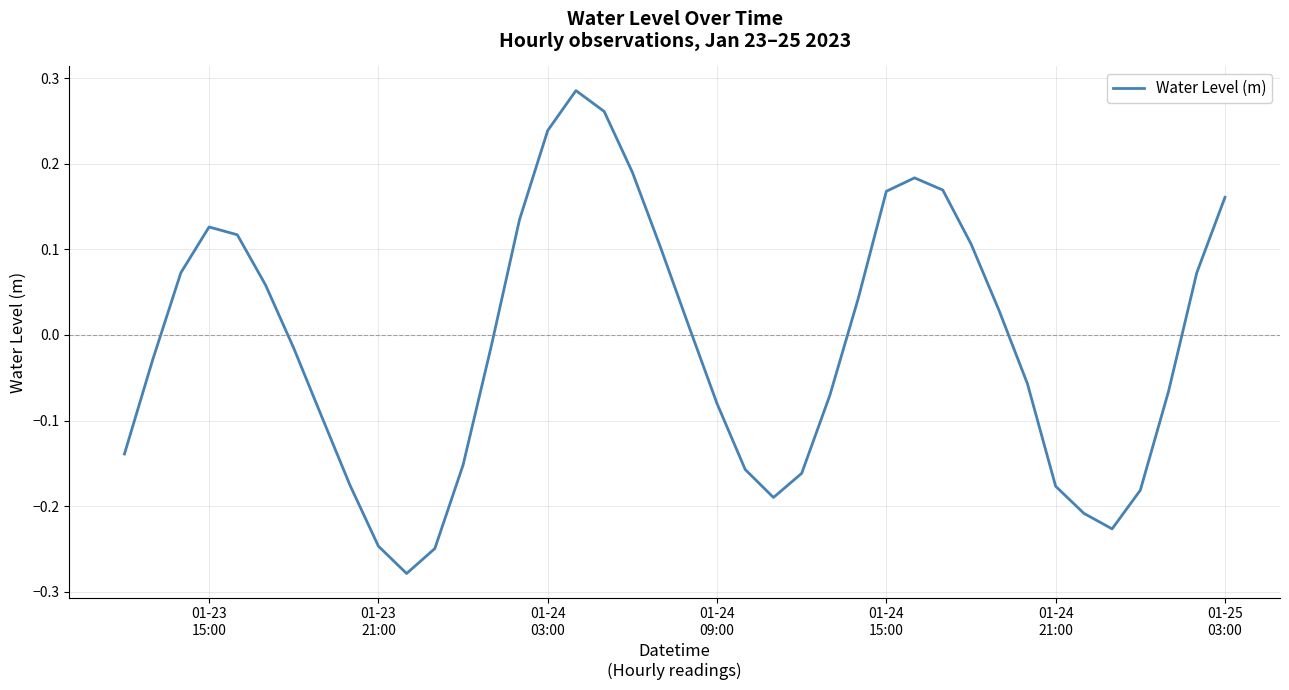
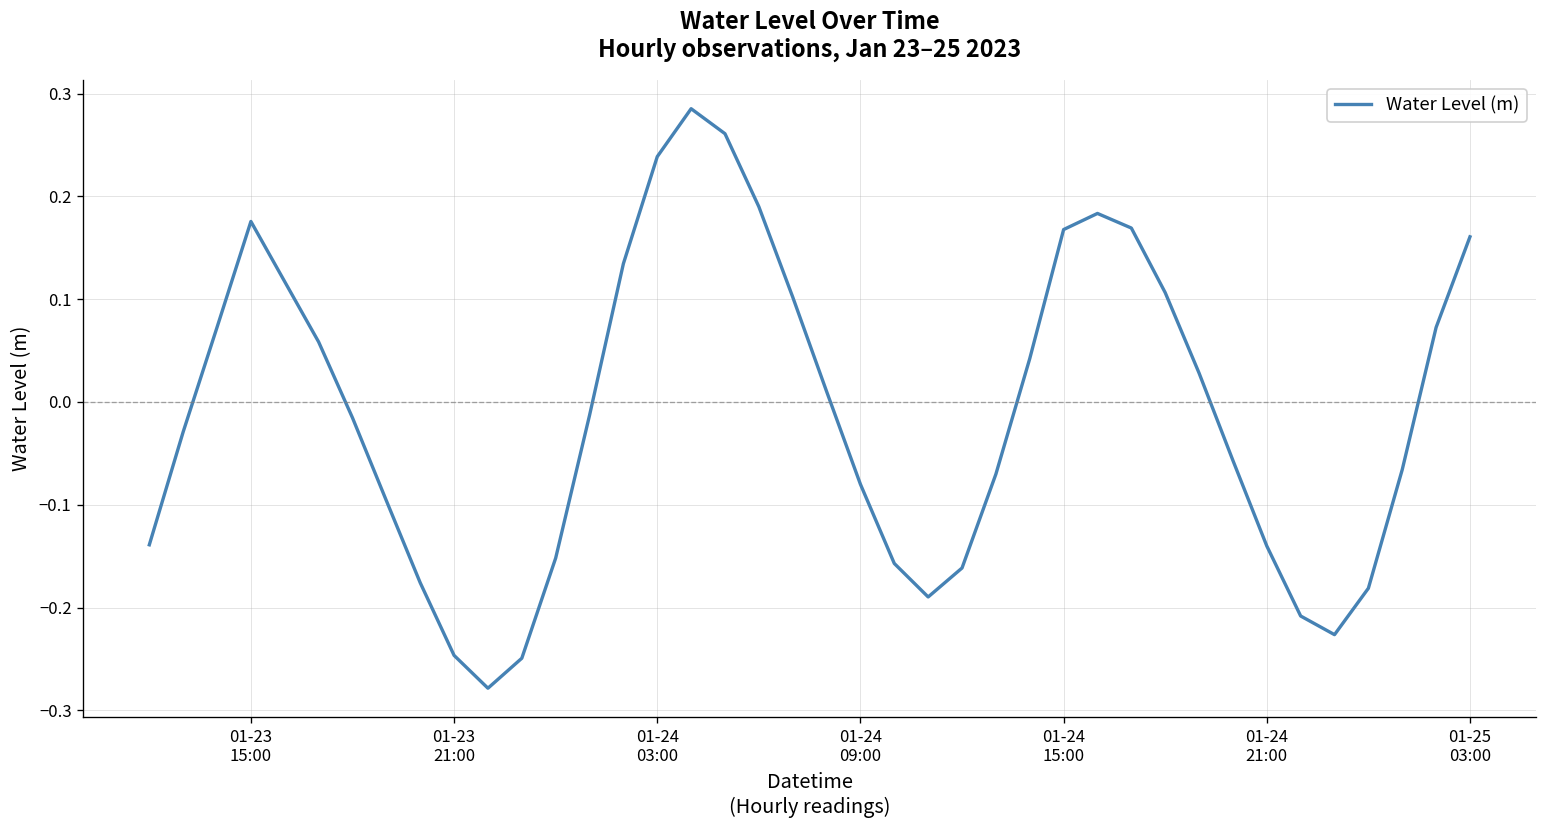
01-23 15:00: 0.13 -> 0.18
01-24 21:00: -0.18 -> -0.14
